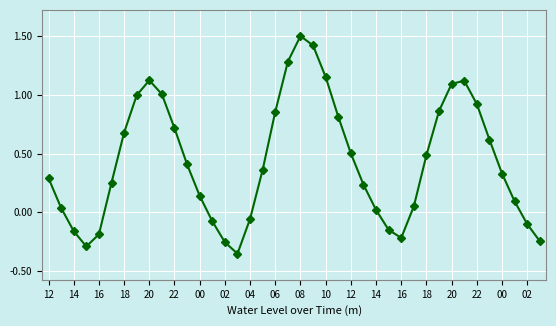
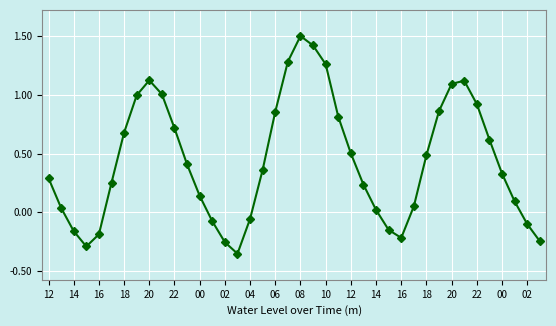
10: 1.15 -> 1.26
